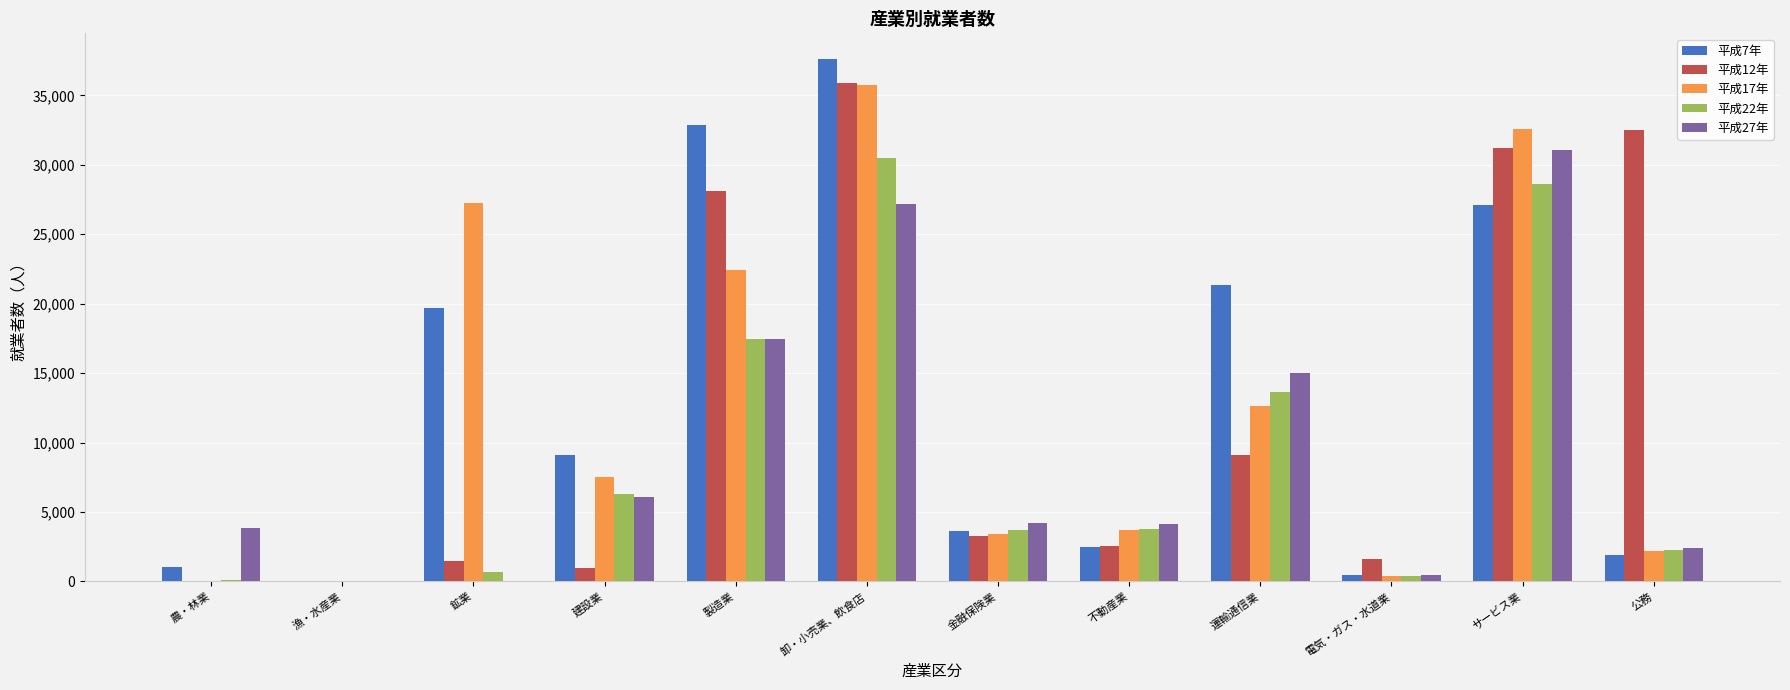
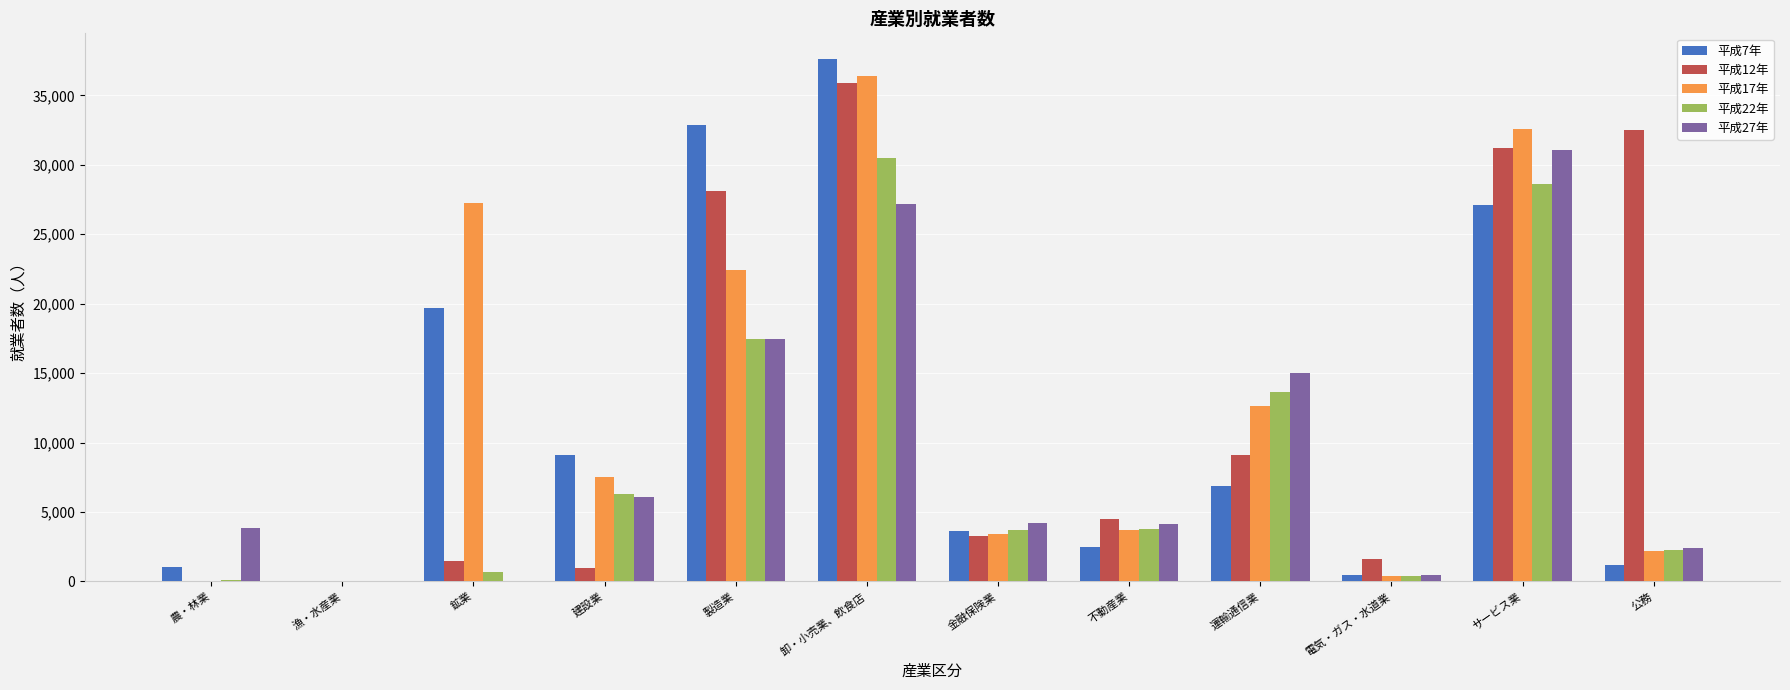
平成17年, 卸・小売業、飲食店: 35,700 -> 36,400
平成12年, 不動産業: 2,600 -> 4,500
平成7年, 運輸通信業: 21,300 -> 6,900
平成7年, 公務: 1,900 -> 1,100
